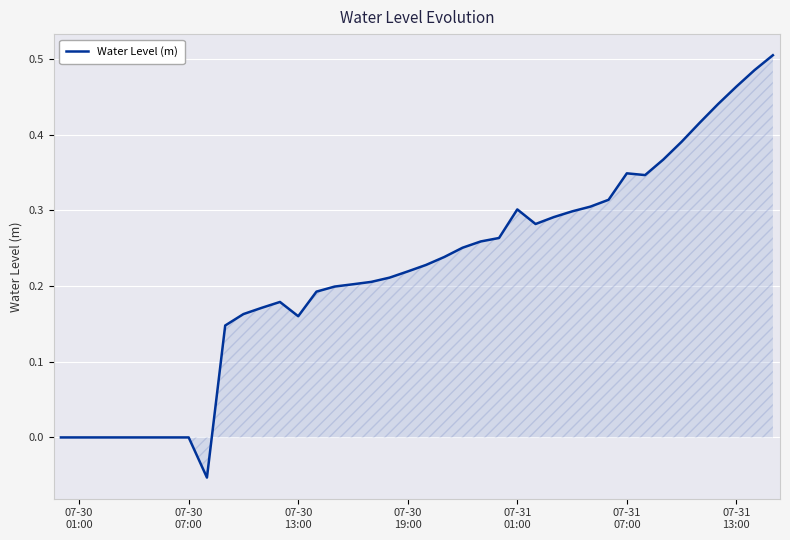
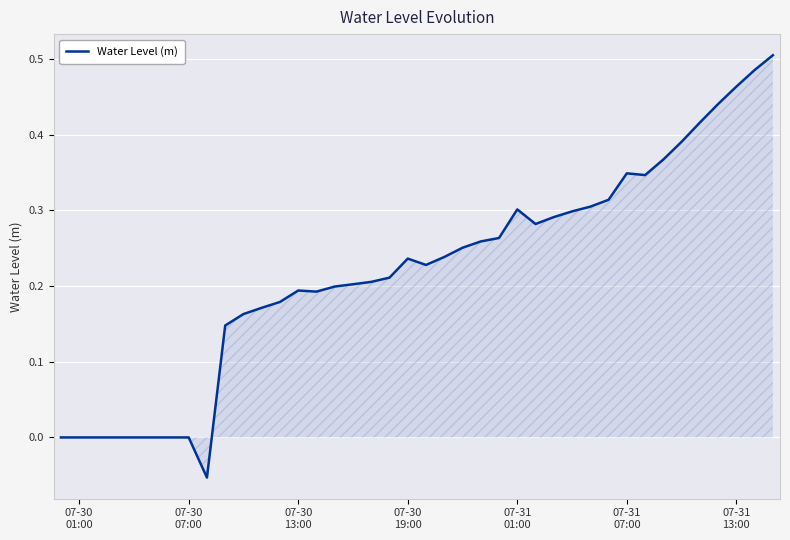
Water Level (m), 07-30 13:00: 0.16 -> 0.19
Water Level (m), 07-30 19:00: 0.22 -> 0.24
